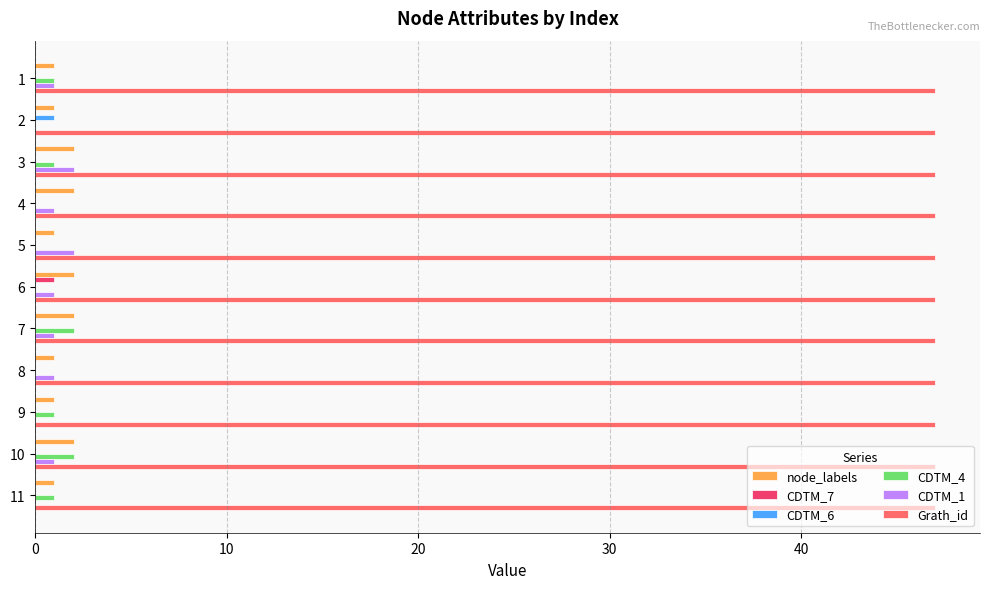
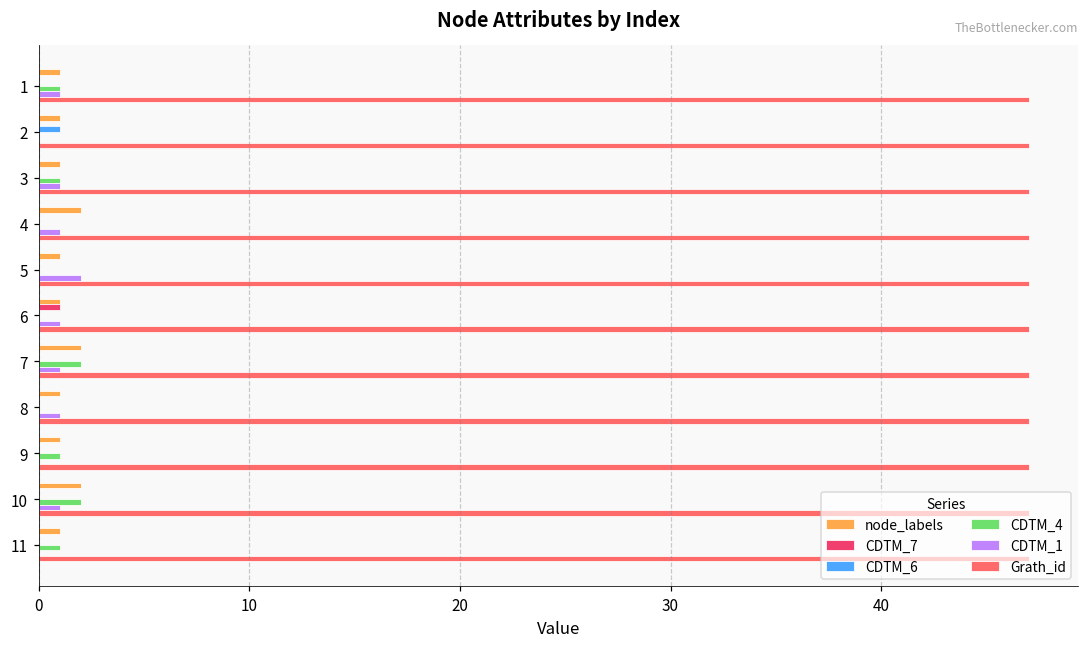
node_labels, 3: 2 -> 1
CDTM_1, 3: 2 -> 1
node_labels, 6: 2 -> 1
